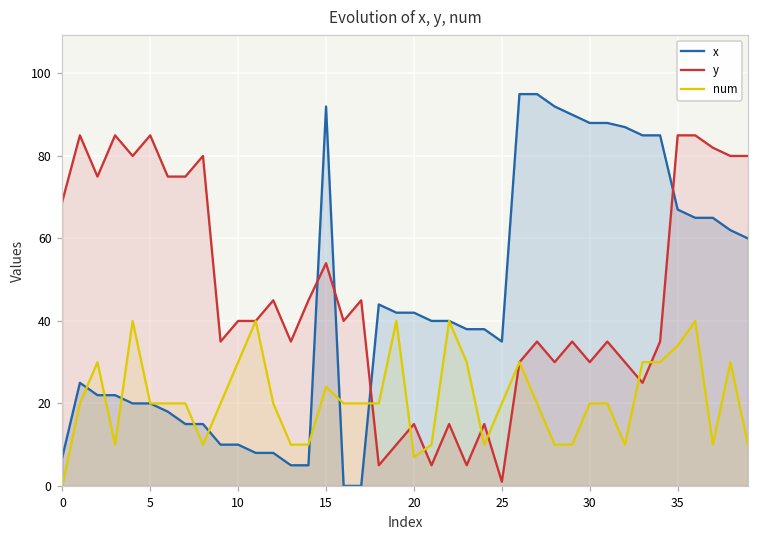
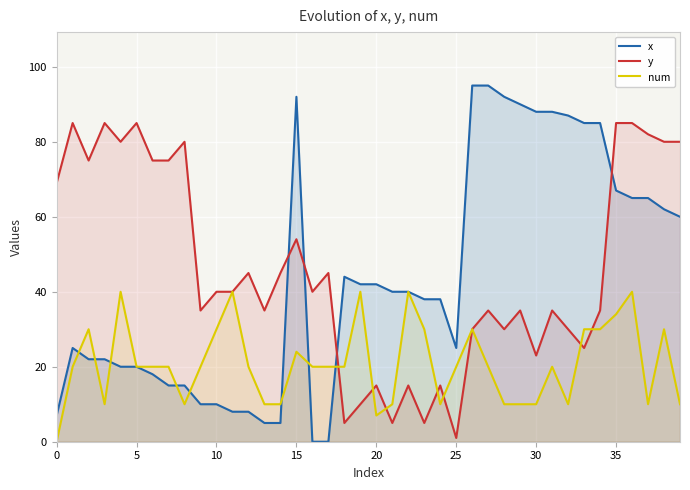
x, 25: 35 -> 25
y, 30: 30 -> 23
num, 30: 20 -> 10
